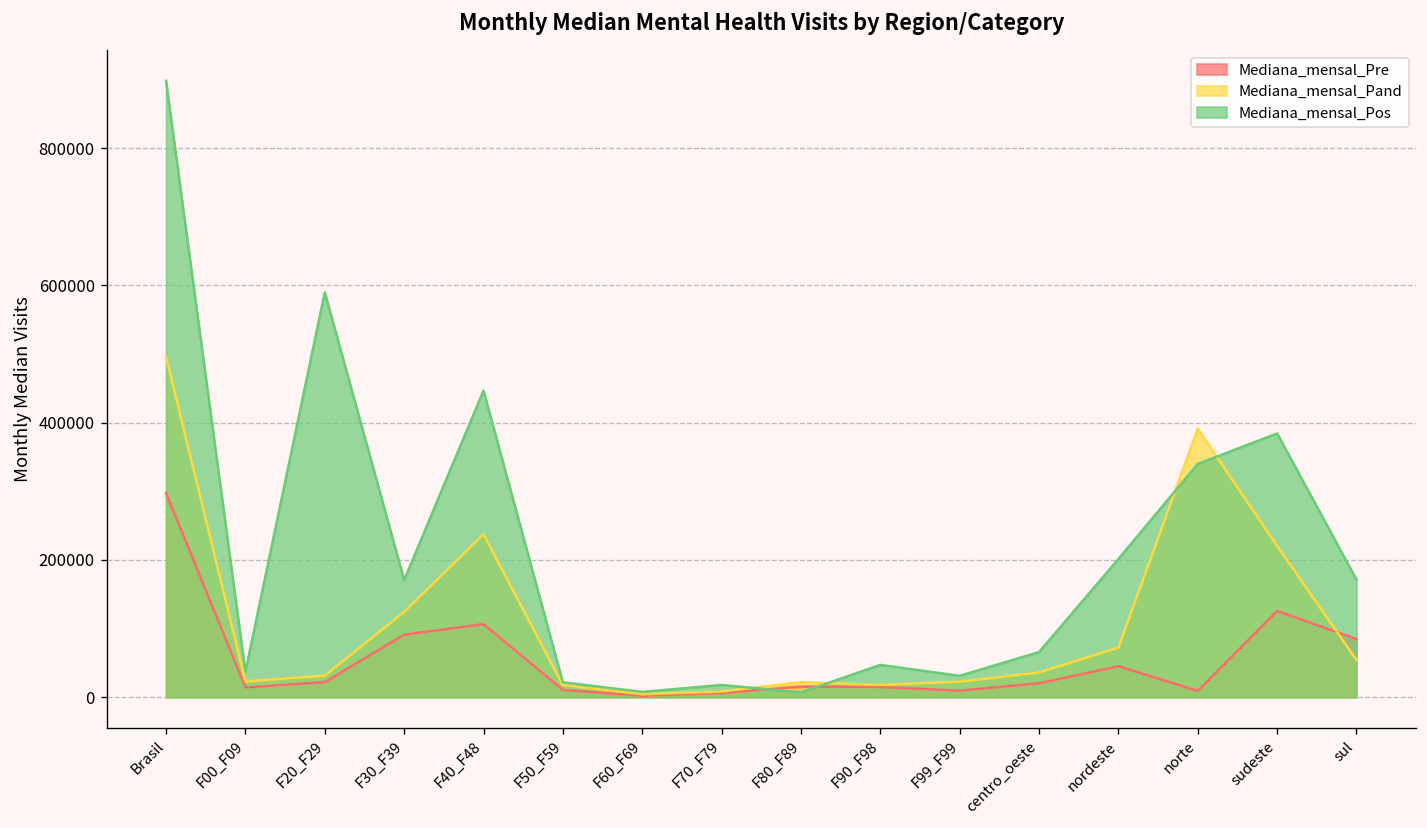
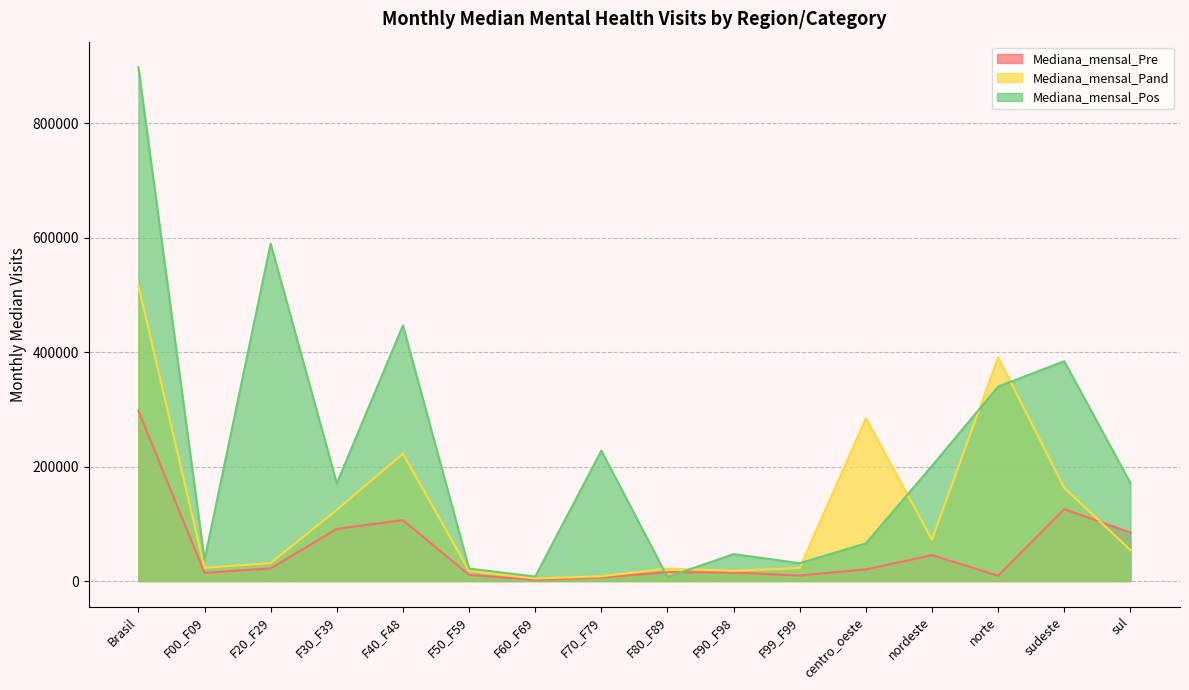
Mediana_mensal_Pand, Brasil: 500000 -> 520000
Mediana_mensal_Pand, F40_F48: 240000 -> 220000
Mediana_mensal_Pos, F70_F79: 20000 -> 230000
Mediana_mensal_Pand, centro_oeste: 40000 -> 280000
Mediana_mensal_Pand, sudeste: 220000 -> 160000
